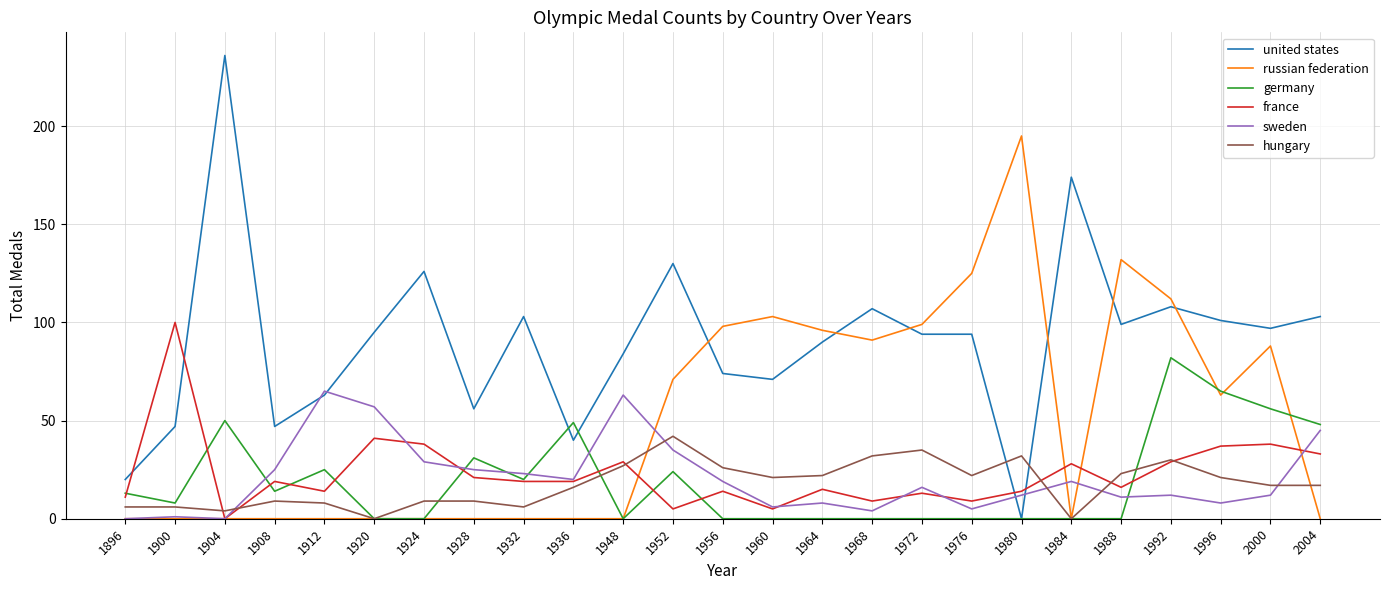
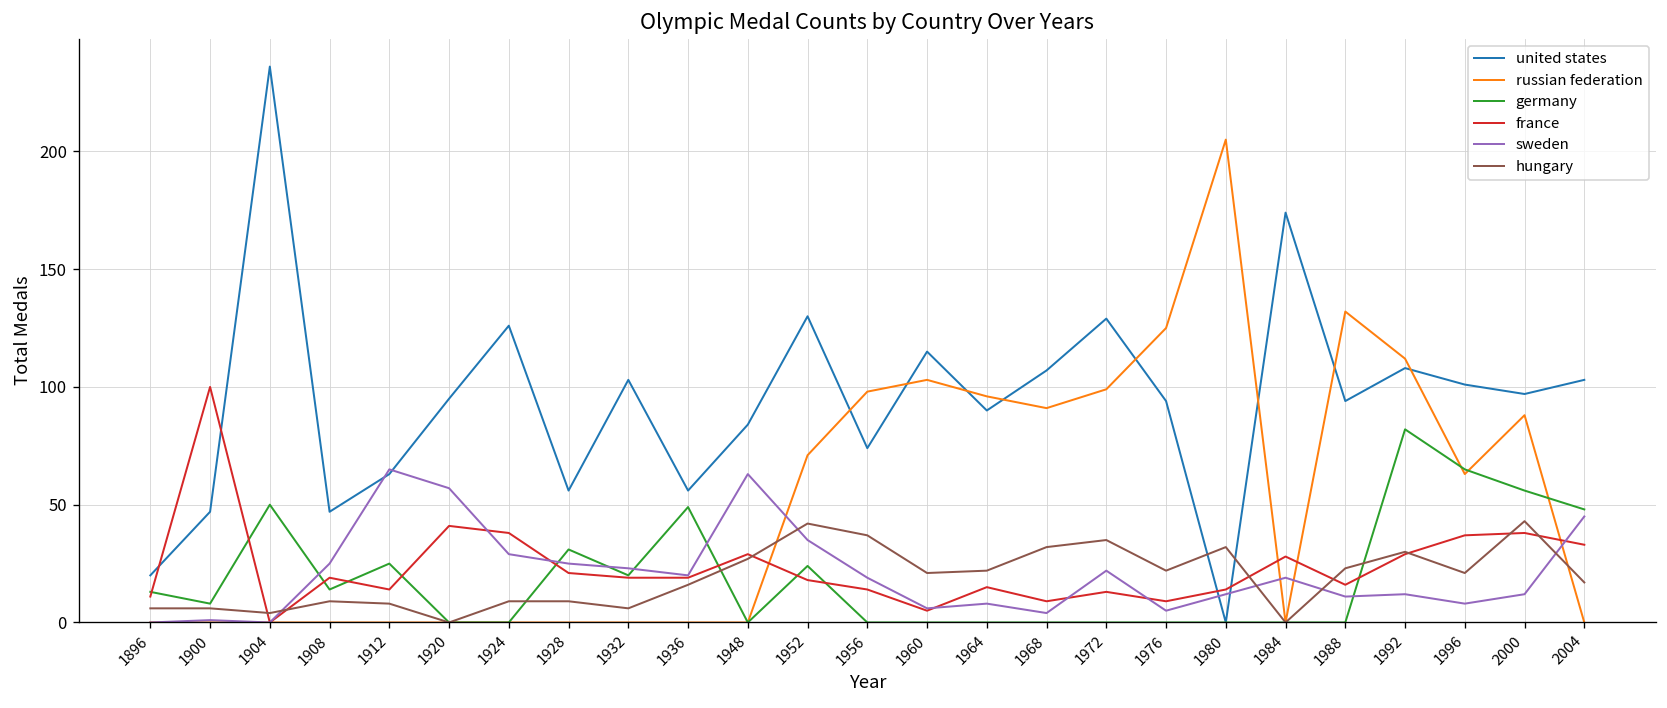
united states, 1936: 40 -> 56
france, 1952: 5 -> 18
hungary, 1956: 26 -> 37
united states, 1960: 71 -> 115
united states, 1972: 94 -> 129
sweden, 1972: 16 -> 22
russian federation, 1980: 195 -> 205
united states, 1988: 99 -> 94
hungary, 2000: 17 -> 43
